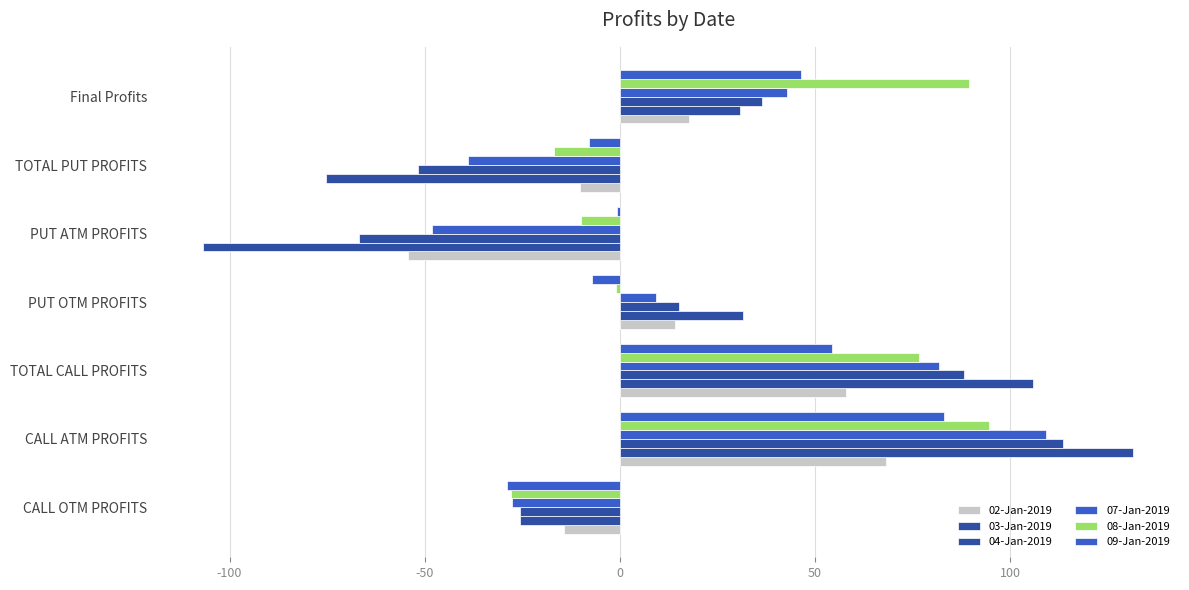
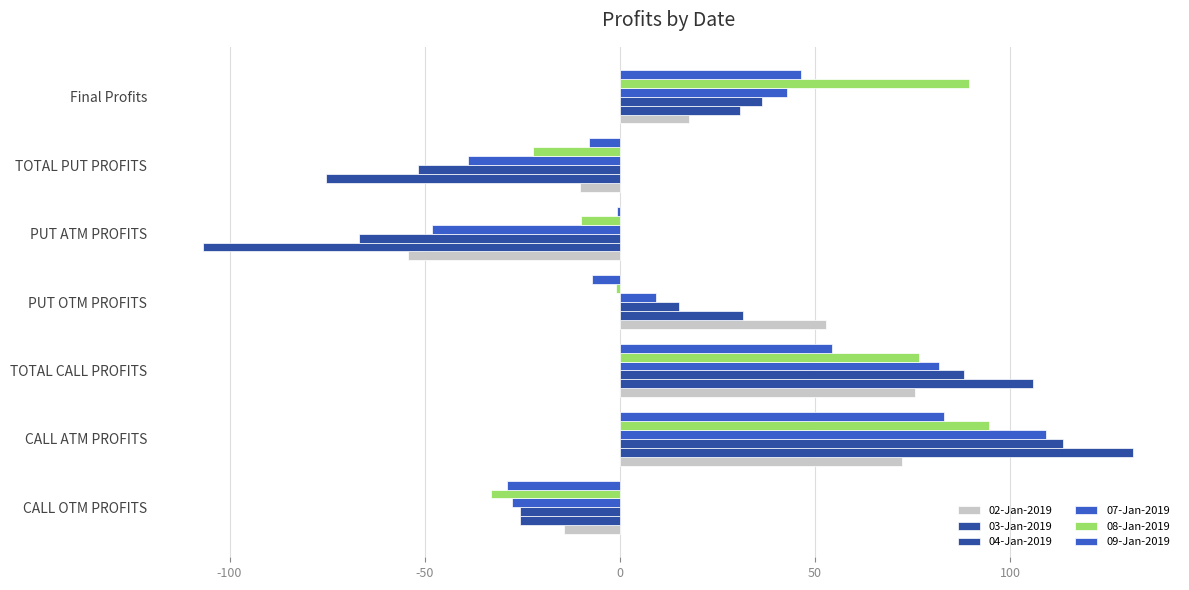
08-Jan-2019, TOTAL PUT PROFITS: -17 -> -22
02-Jan-2019, PUT OTM PROFITS: 14 -> 53
02-Jan-2019, TOTAL CALL PROFITS: 58 -> 76
02-Jan-2019, CALL ATM PROFITS: 68 -> 72
08-Jan-2019, CALL OTM PROFITS: -28 -> -33
